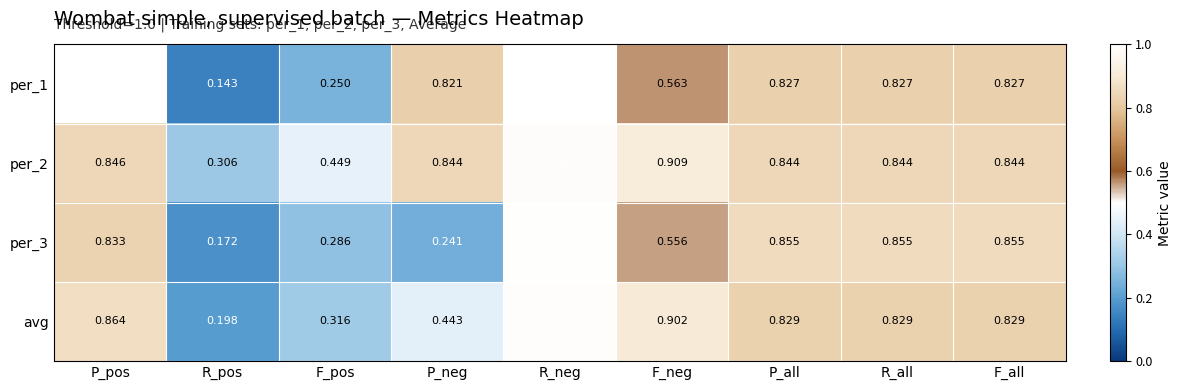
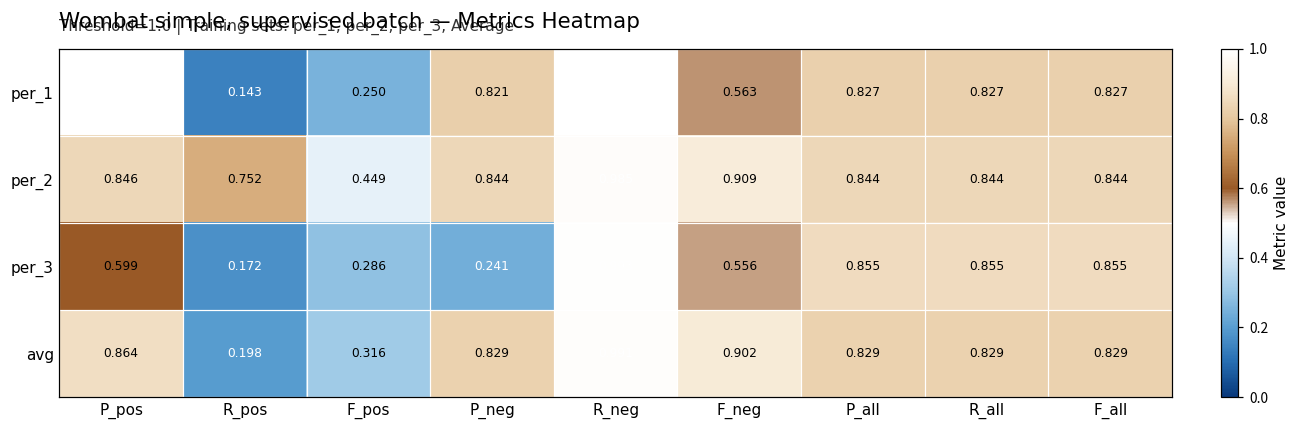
per_2, R_pos: 0.306 -> 0.752
per_3, P_pos: 0.833 -> 0.599
avg, P_neg: 0.443 -> 0.829
